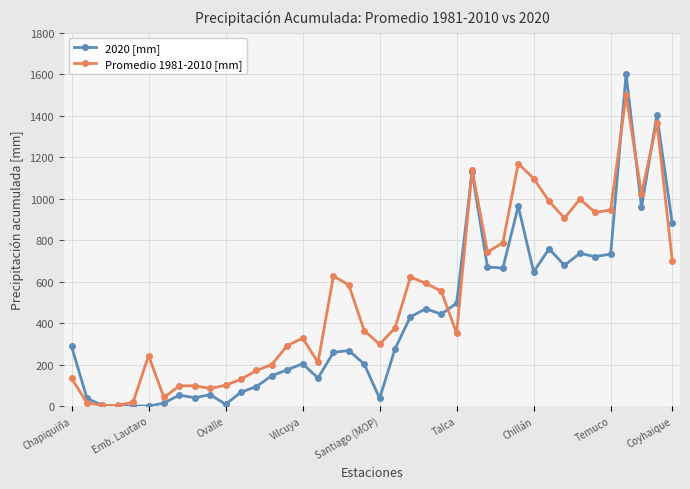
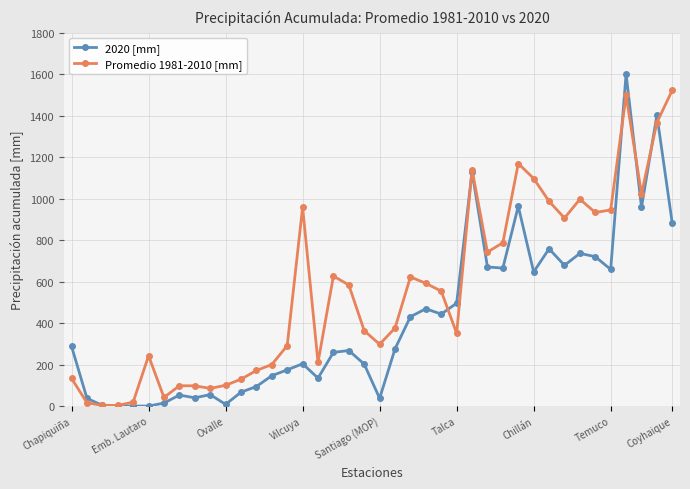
Promedio 1981-2010 [mm], Vilcuya: 330 -> 960
2020 [mm], Temuco: 730 -> 660
Promedio 1981-2010 [mm], Coyhaique: 700 -> 1520
